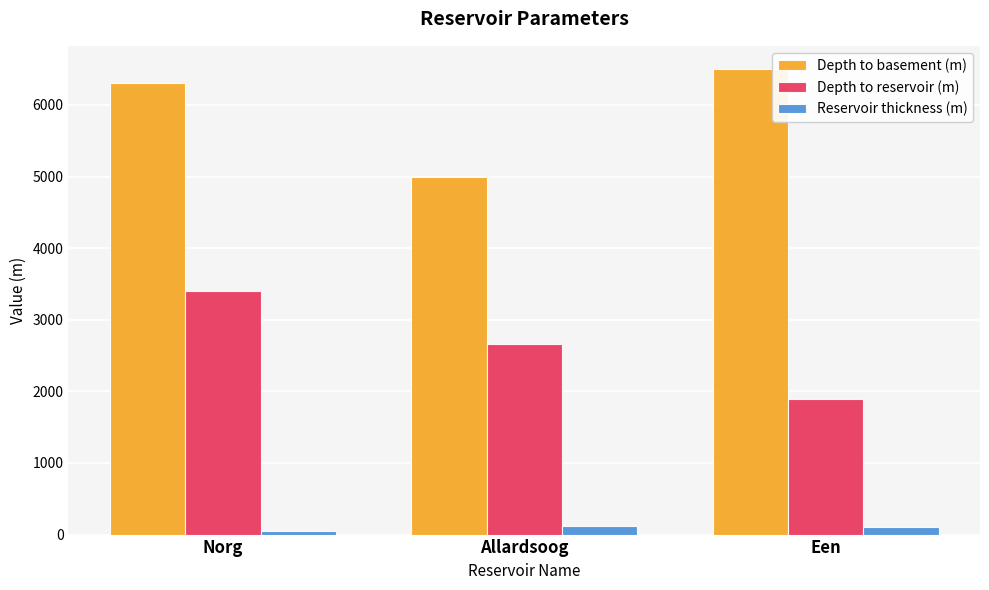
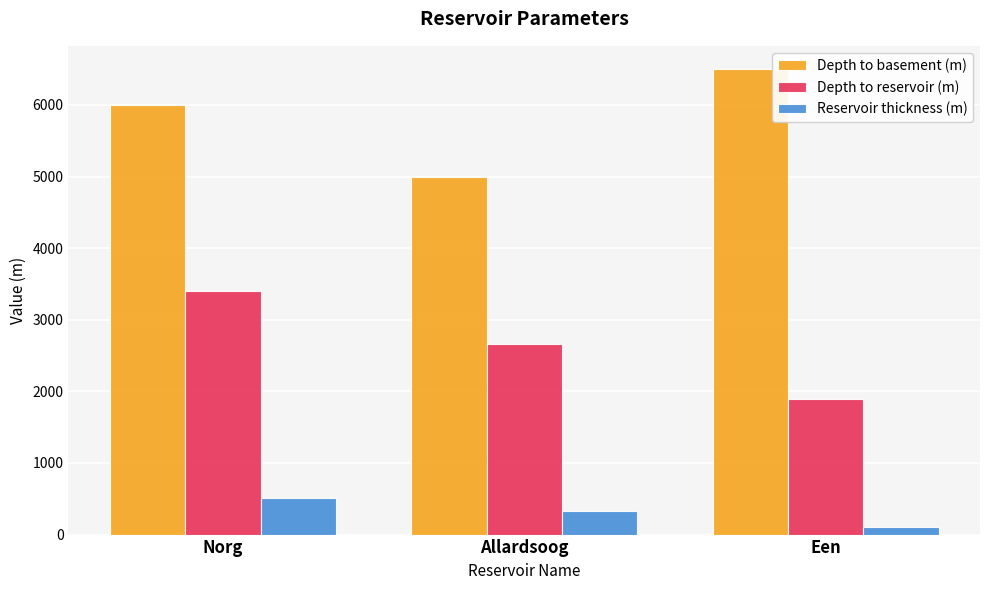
Depth to basement (m), Norg: 6300 -> 6000
Reservoir thickness (m), Norg: 100 -> 500
Reservoir thickness (m), Allardsoog: 100 -> 300
